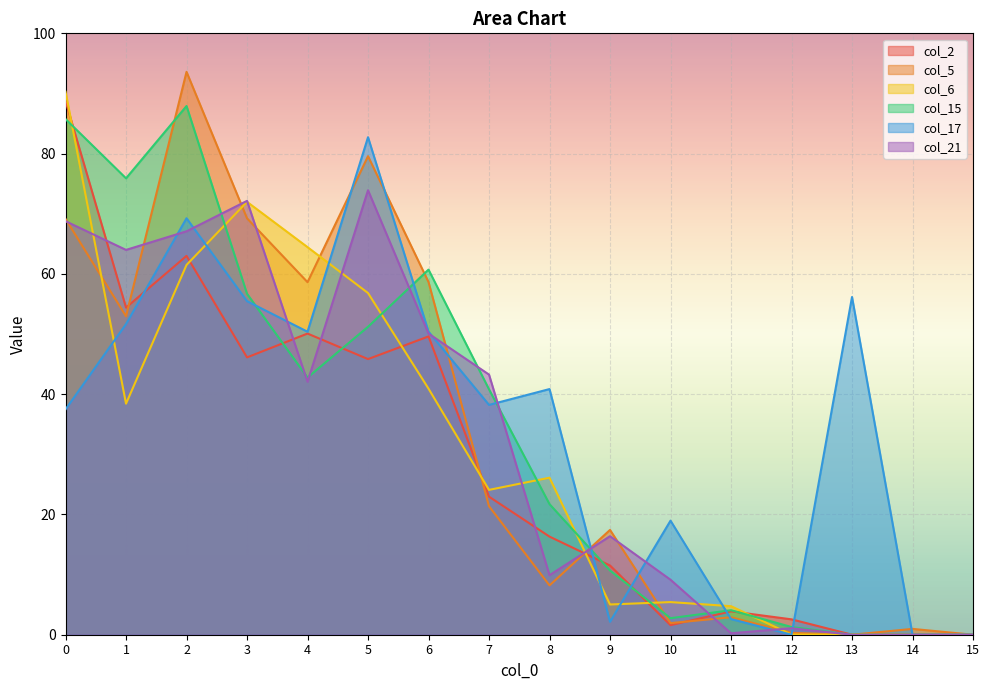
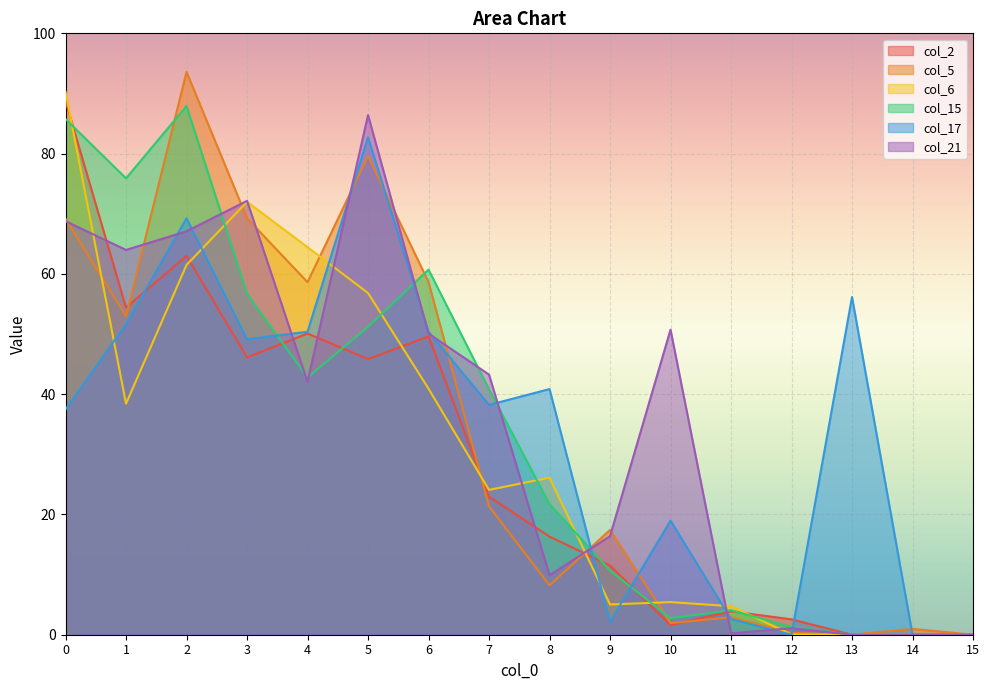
col_17, 3: 55 -> 49
col_21, 5: 74 -> 86
col_21, 10: 9 -> 51
